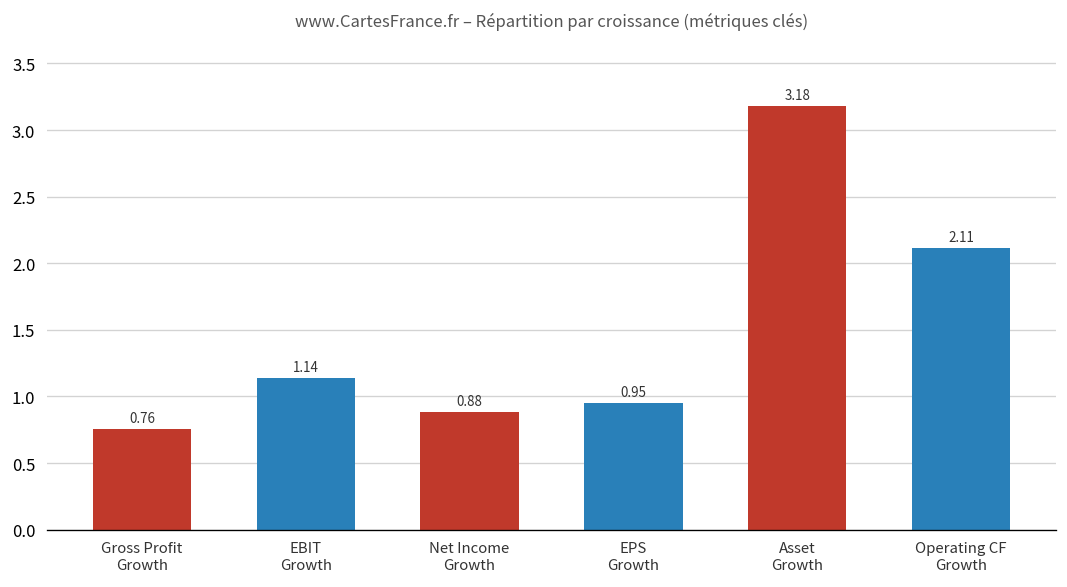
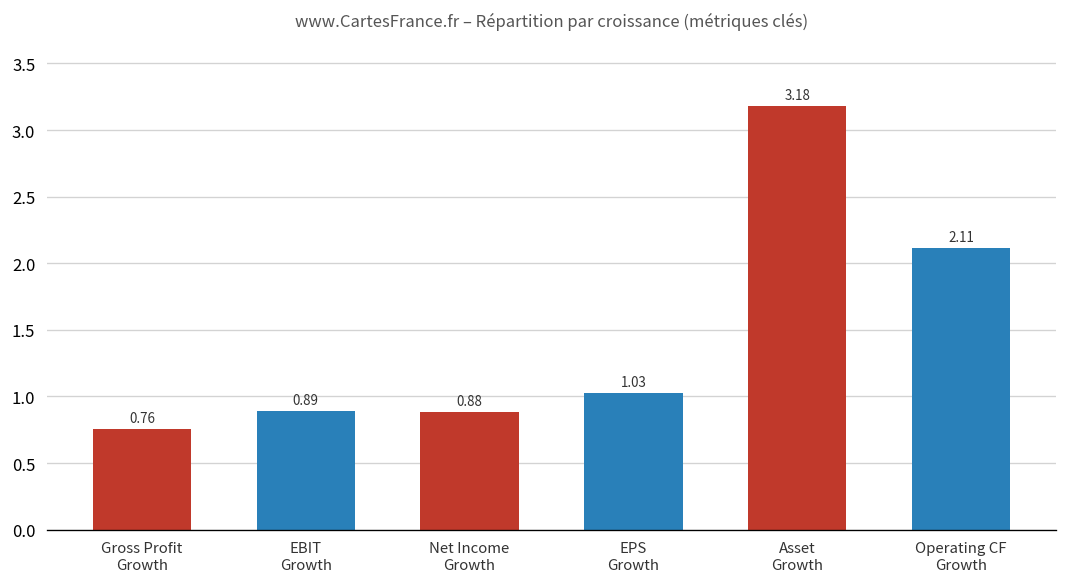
EBIT Growth: 1.14 -> 0.89
EPS Growth: 0.95 -> 1.03
